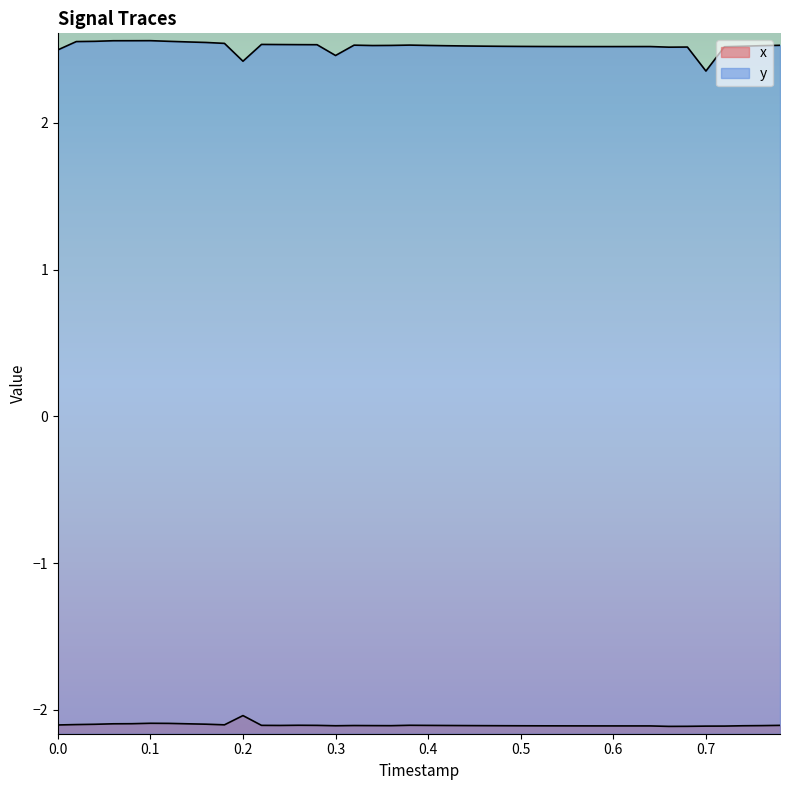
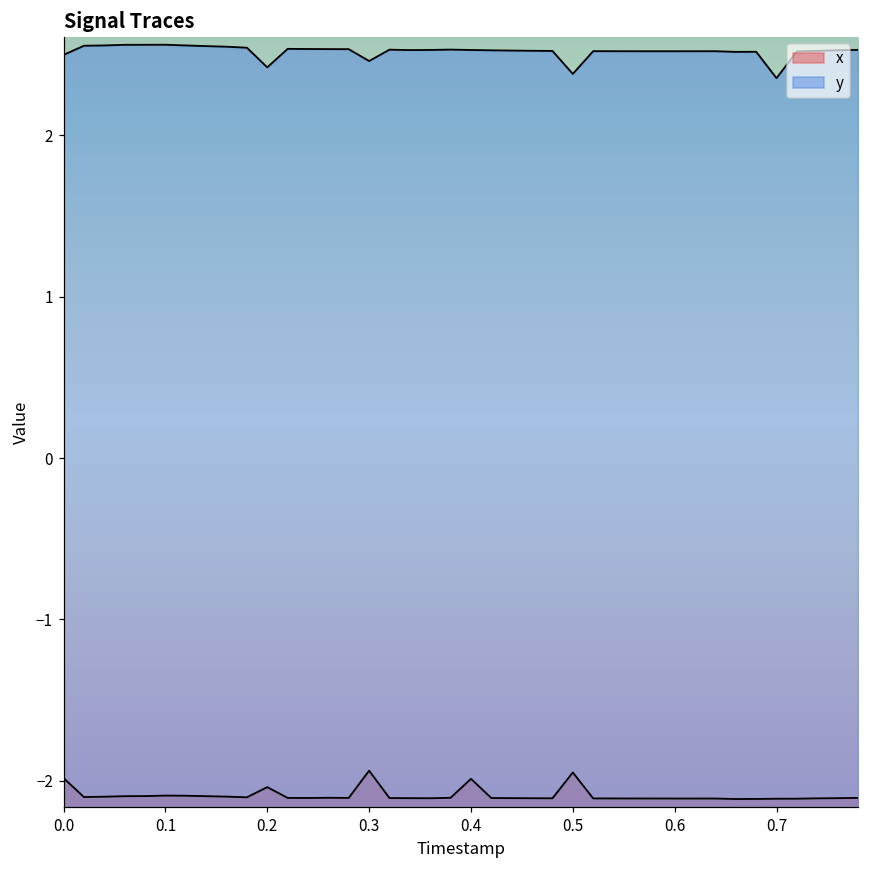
x, 0.0: -2.10 -> -1.98
x, 0.3: -2.11 -> -1.94
x, 0.4: -2.11 -> -1.99
x, 0.5: -2.11 -> -1.95
y, 0.5: 2.52 -> 2.38
